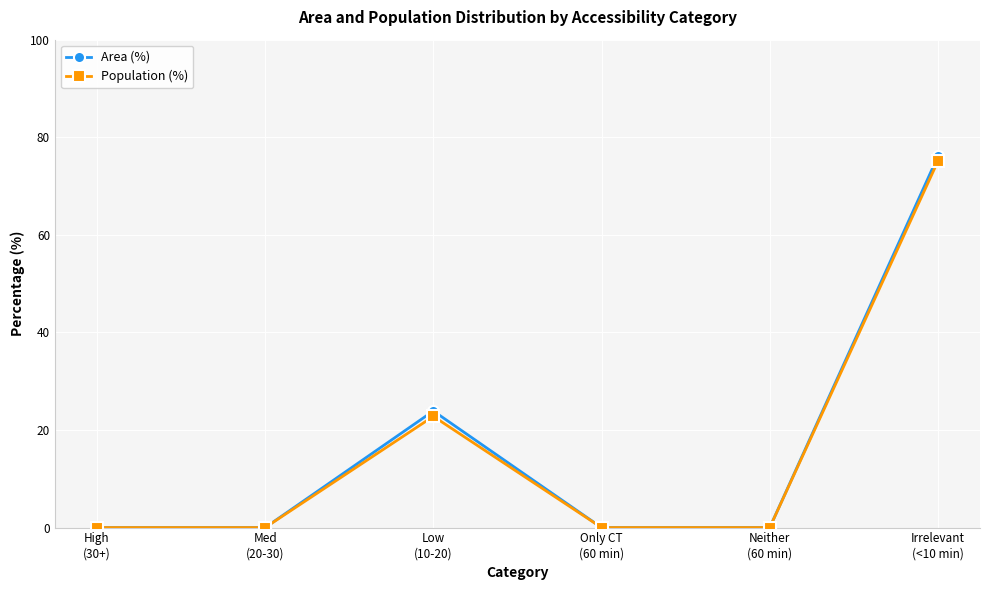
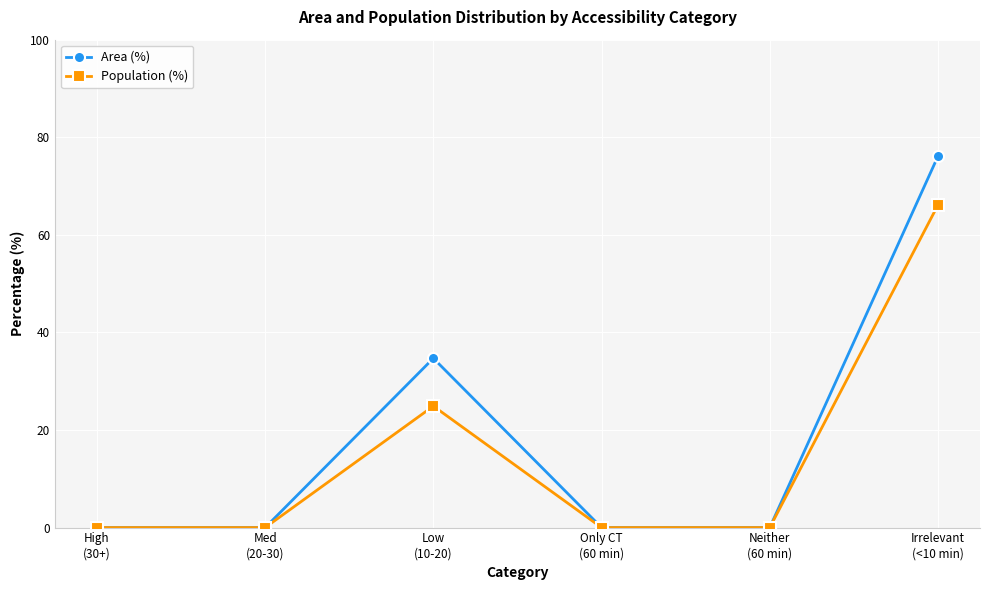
Area (%), Low (10-20): 24 -> 35
Population (%), Low (10-20): 23 -> 25
Population (%), Irrelevant (<10 min): 75 -> 66
